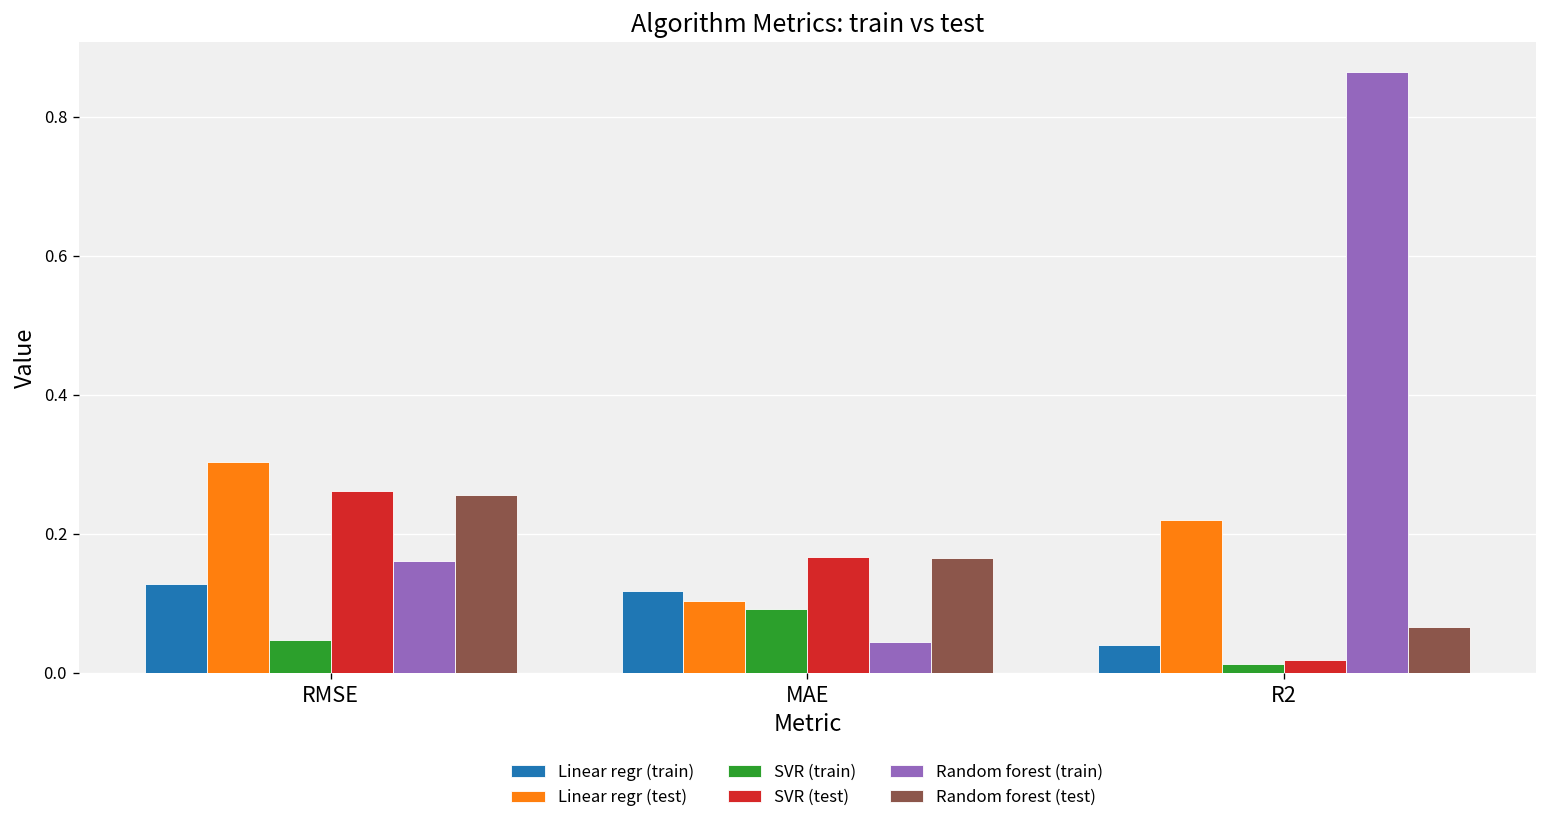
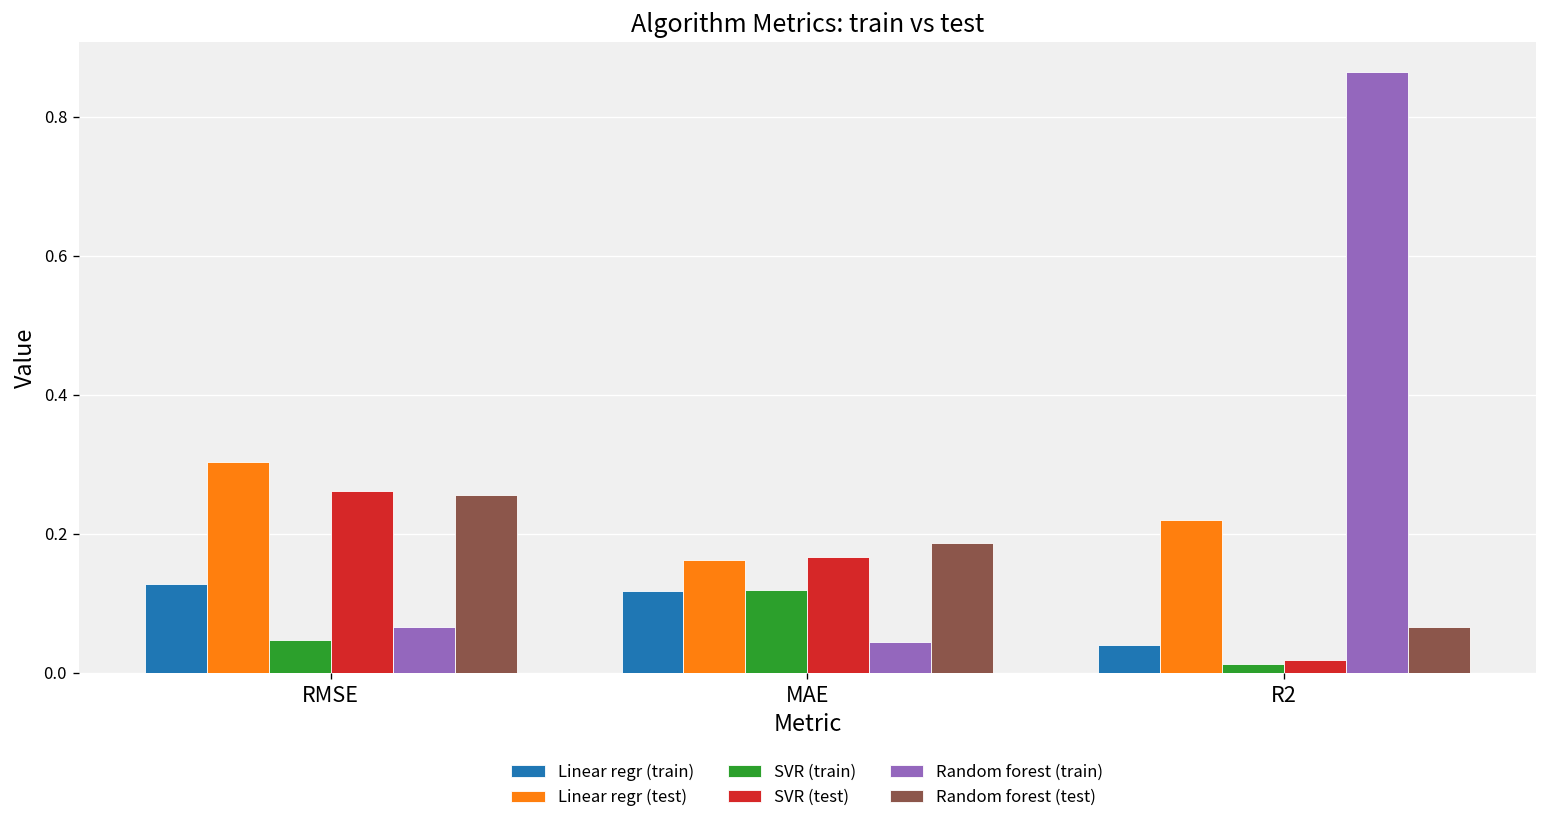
Random forest (train), RMSE: 0.16 -> 0.07
Linear regr (test), MAE: 0.10 -> 0.16
SVR (train), MAE: 0.09 -> 0.12
Random forest (test), MAE: 0.17 -> 0.19
